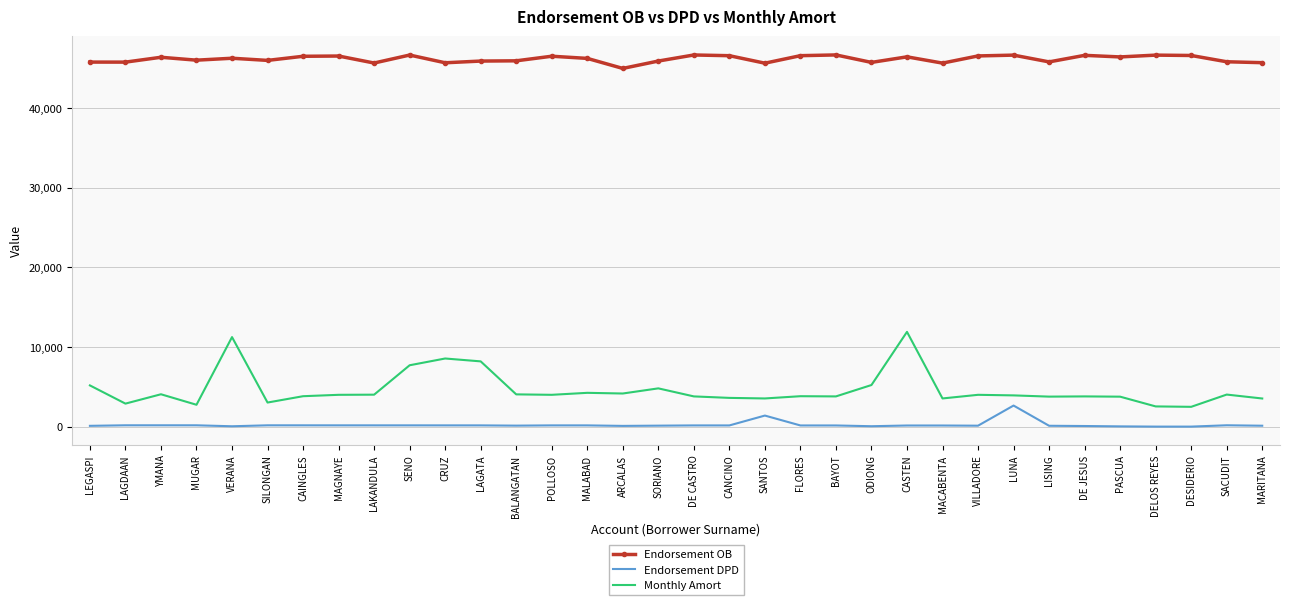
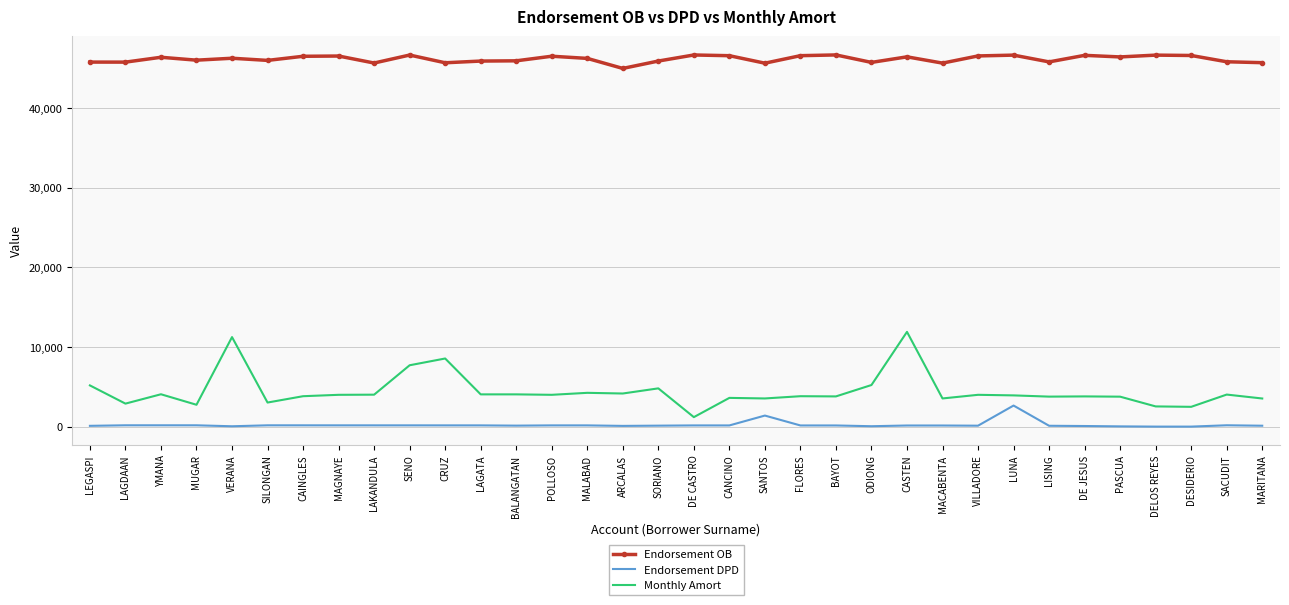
Monthly Amort, LAGATA: 8,000 -> 4,000
Monthly Amort, DE CASTRO: 4,000 -> 1,000
